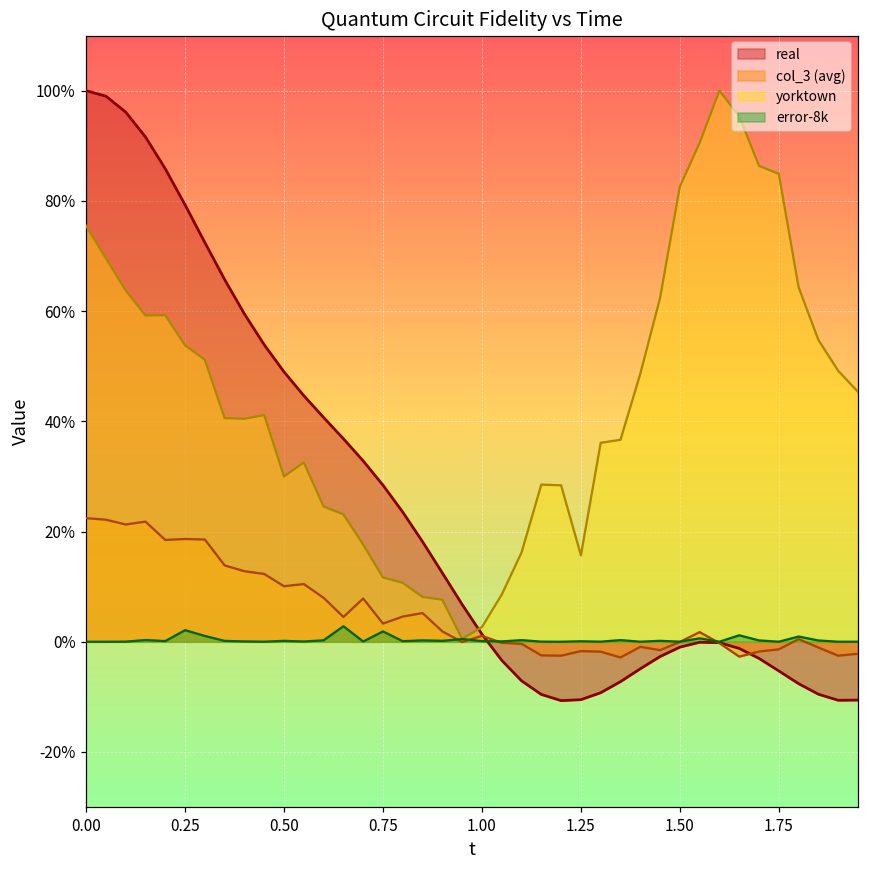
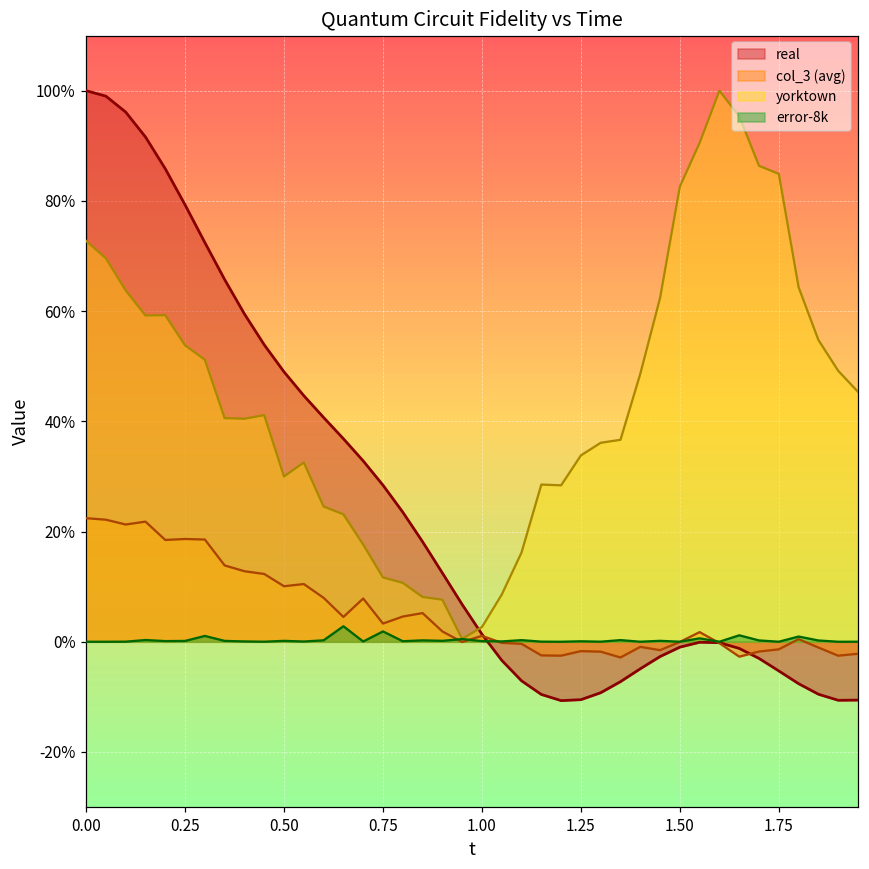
yorktown, 0.00: 75% -> 73%
error-8k, 0.25: 2% -> 0%
yorktown, 1.25: 16% -> 34%
